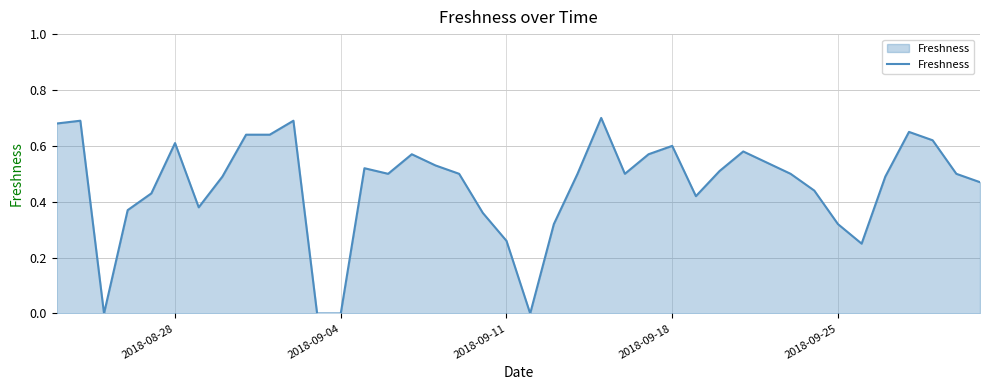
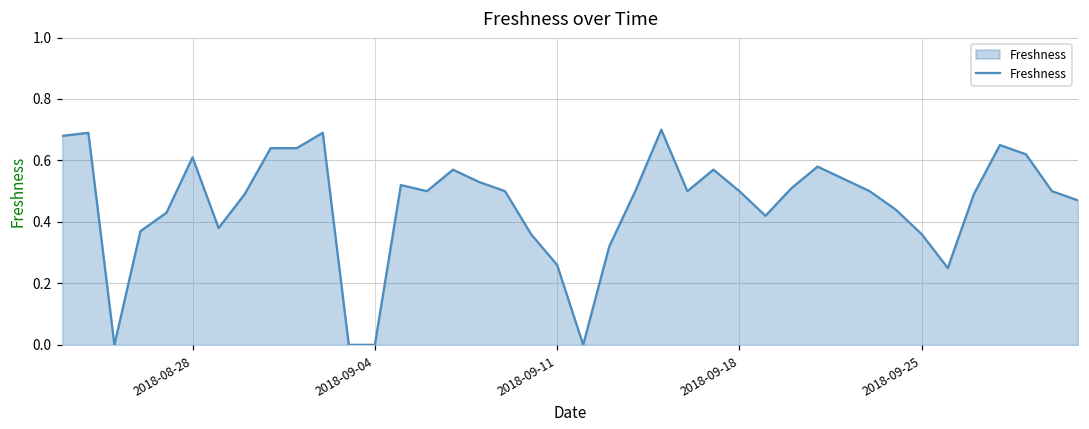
2018-09-18: 0.6 -> 0.5
2018-09-25: 0.32 -> 0.36
